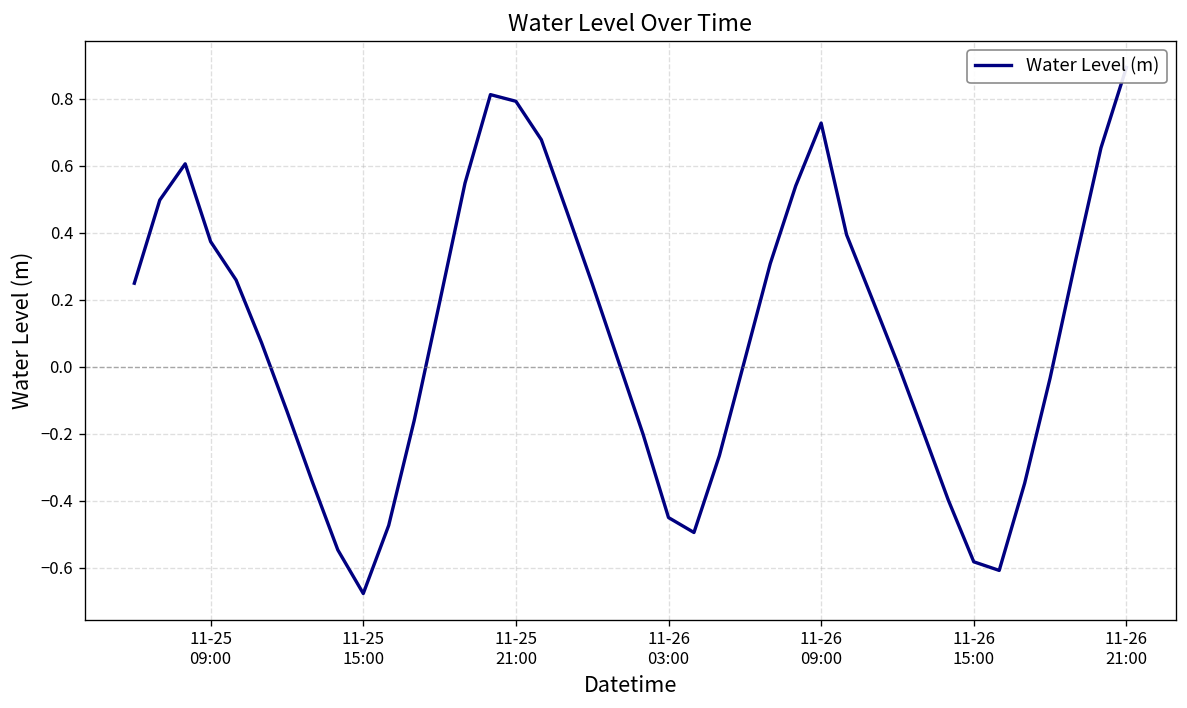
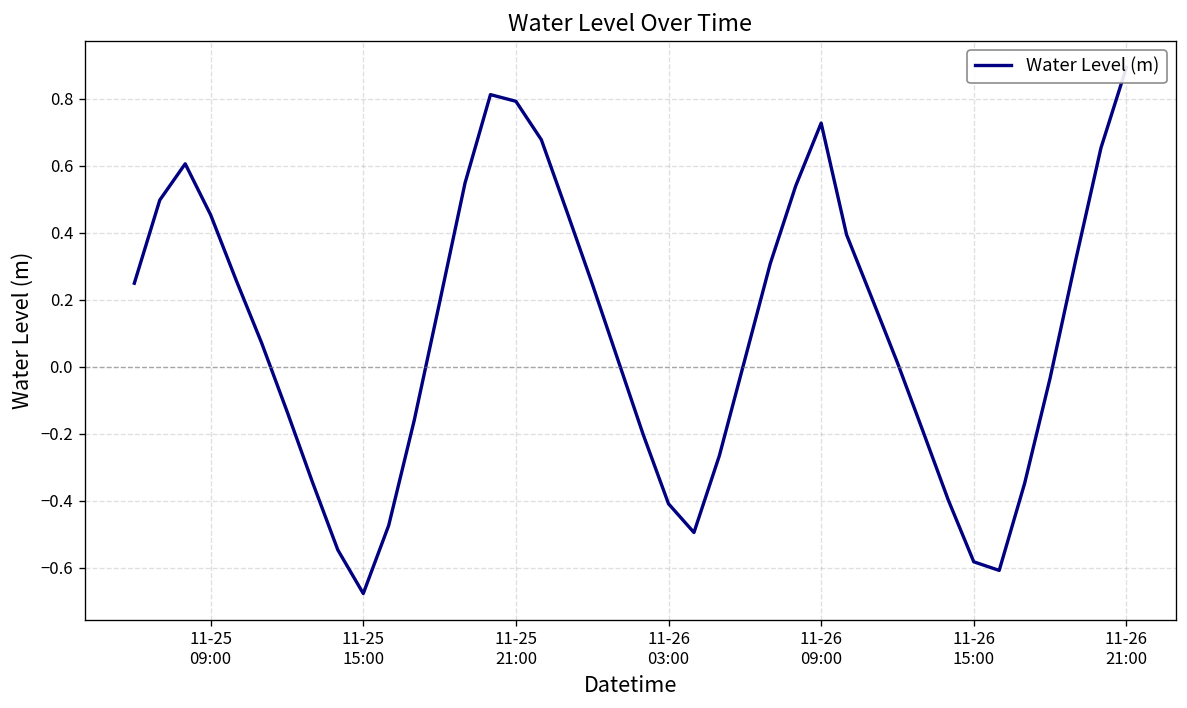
11-25 09:00: 0.37 -> 0.45
11-26 03:00: -0.45 -> -0.41
